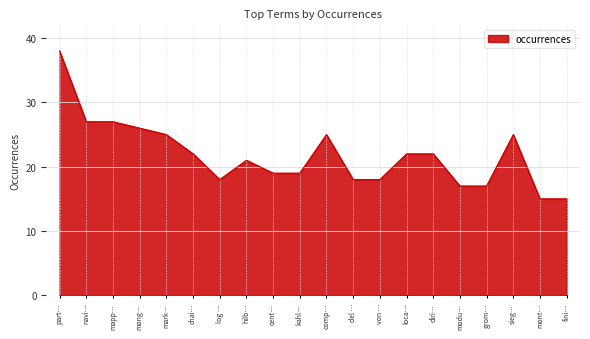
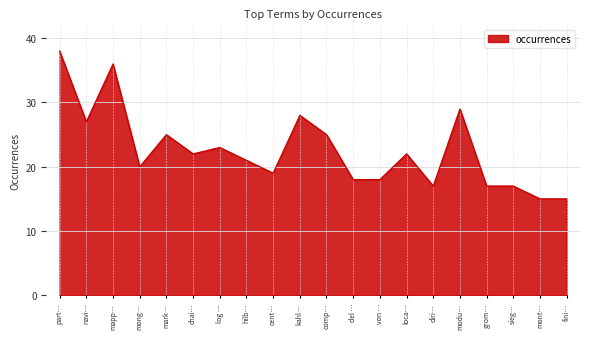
mapp…: 27 -> 36
mong…: 26 -> 20
log …: 18 -> 23
kahl…: 19 -> 28
diri…: 22 -> 17
modu…: 17 -> 29
sieg…: 25 -> 17
